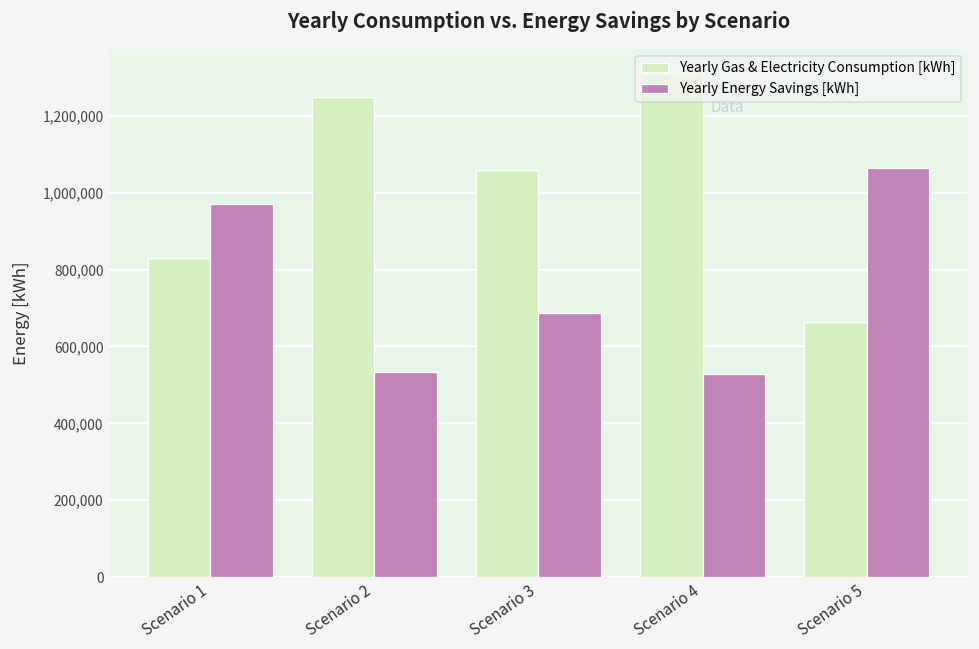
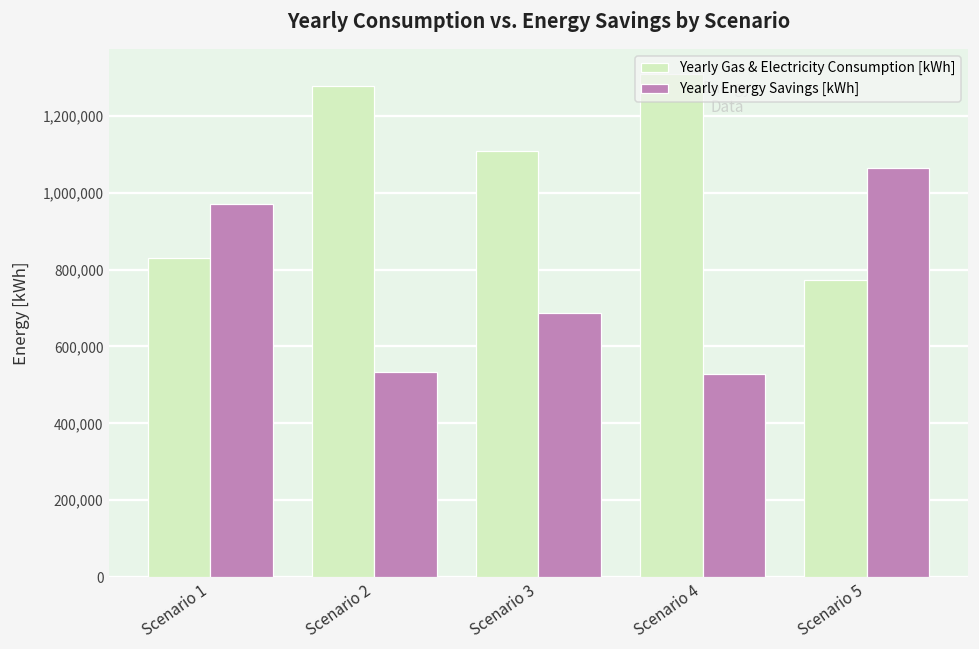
Yearly Gas & Electricity Consumption [kWh], Scenario 2: 1,250,000 -> 1,280,000
Yearly Gas & Electricity Consumption [kWh], Scenario 3: 1,060,000 -> 1,110,000
Yearly Gas & Electricity Consumption [kWh], Scenario 5: 660,000 -> 770,000
